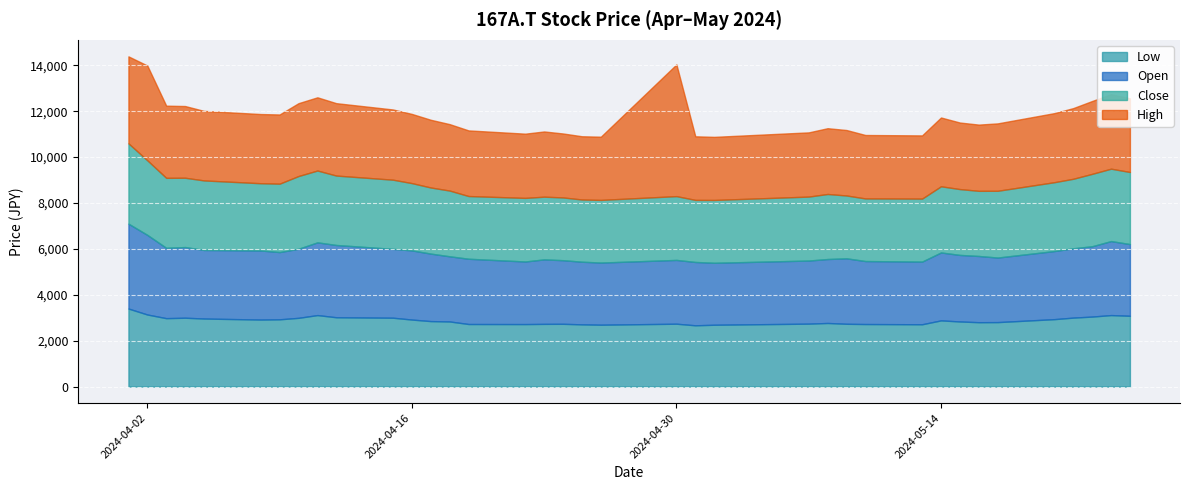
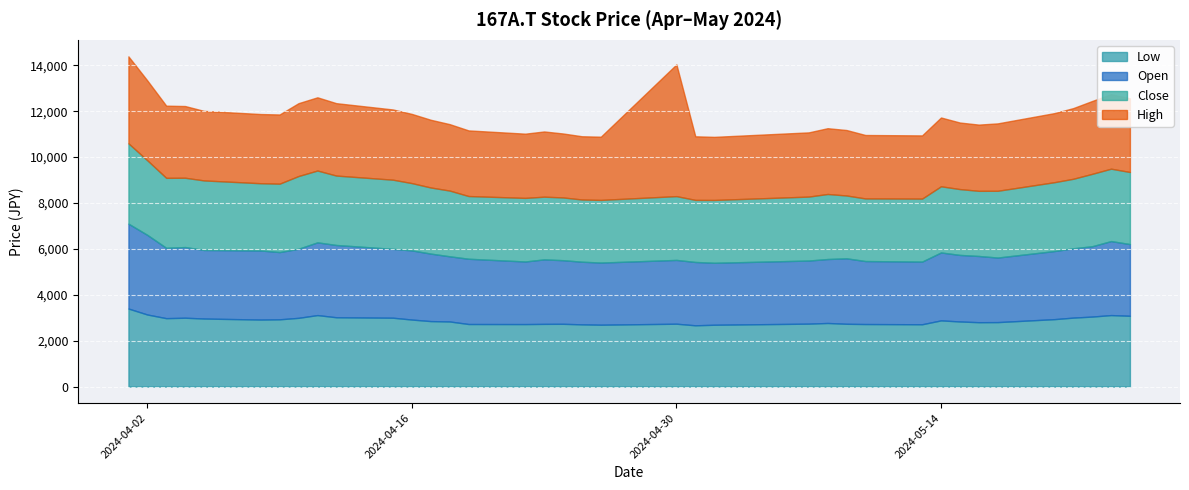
High, 2024-04-02: 4,100 -> 3,500
